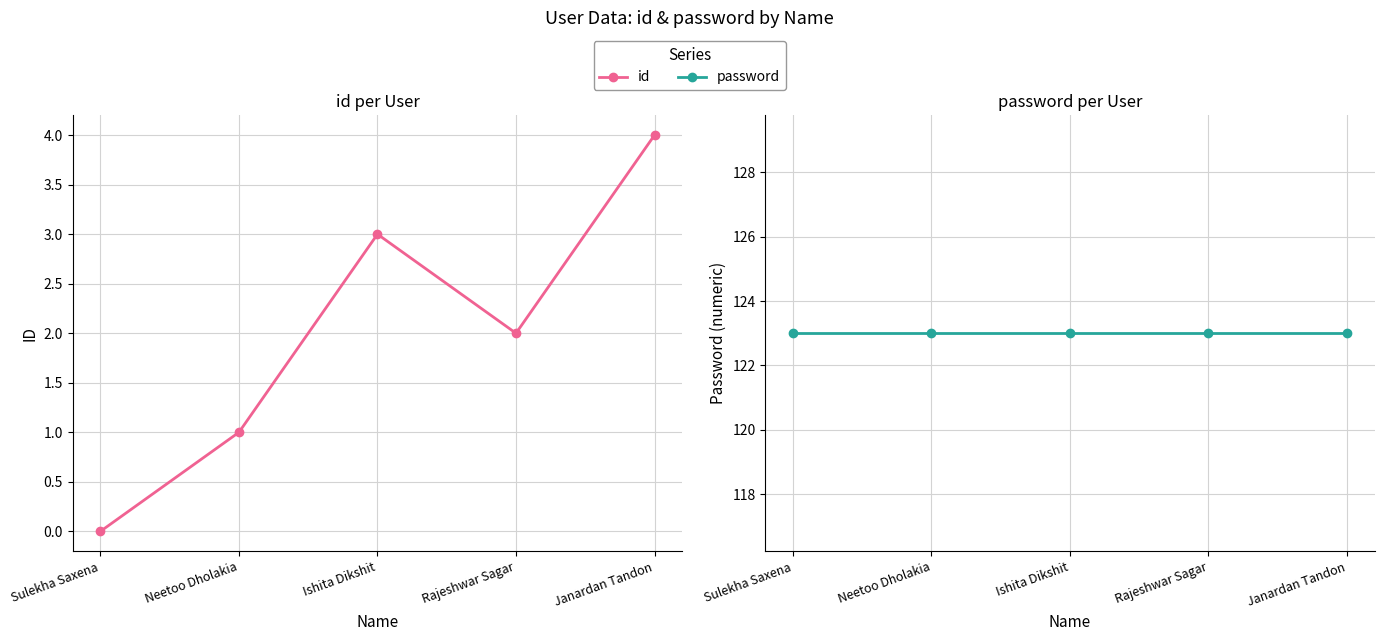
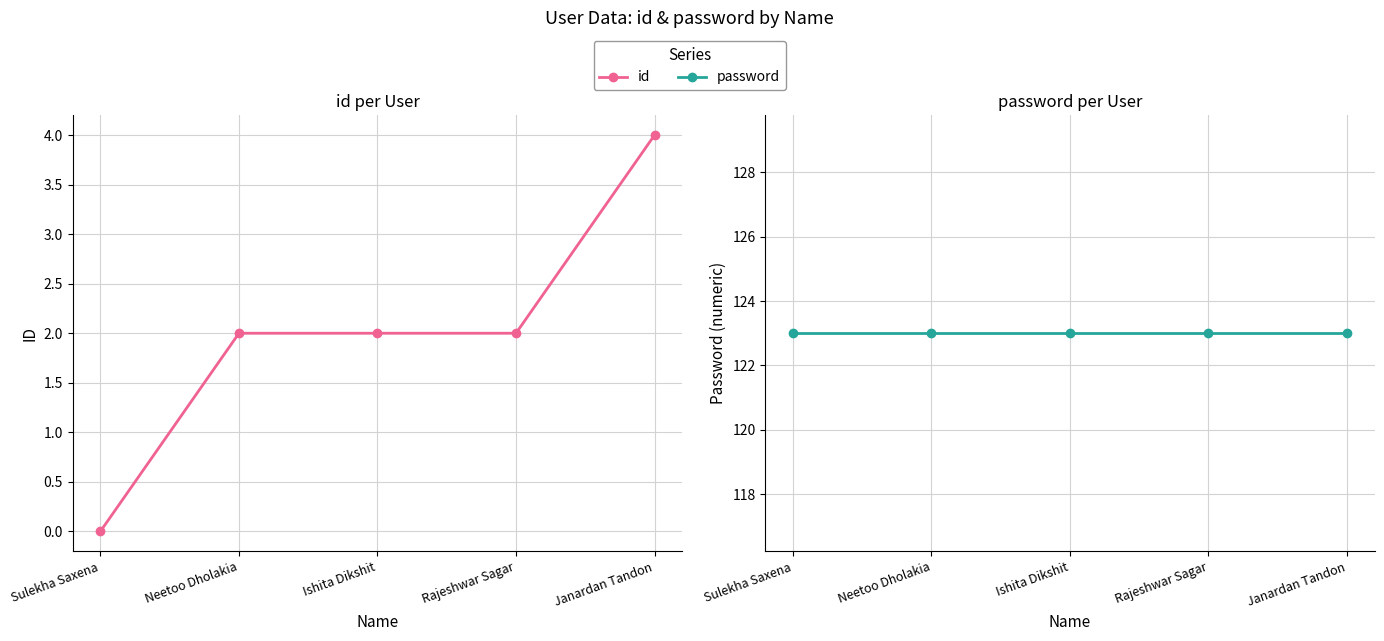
id per User, Neetoo Dholakia: 1 -> 2
id per User, Ishita Dikshit: 3 -> 2
